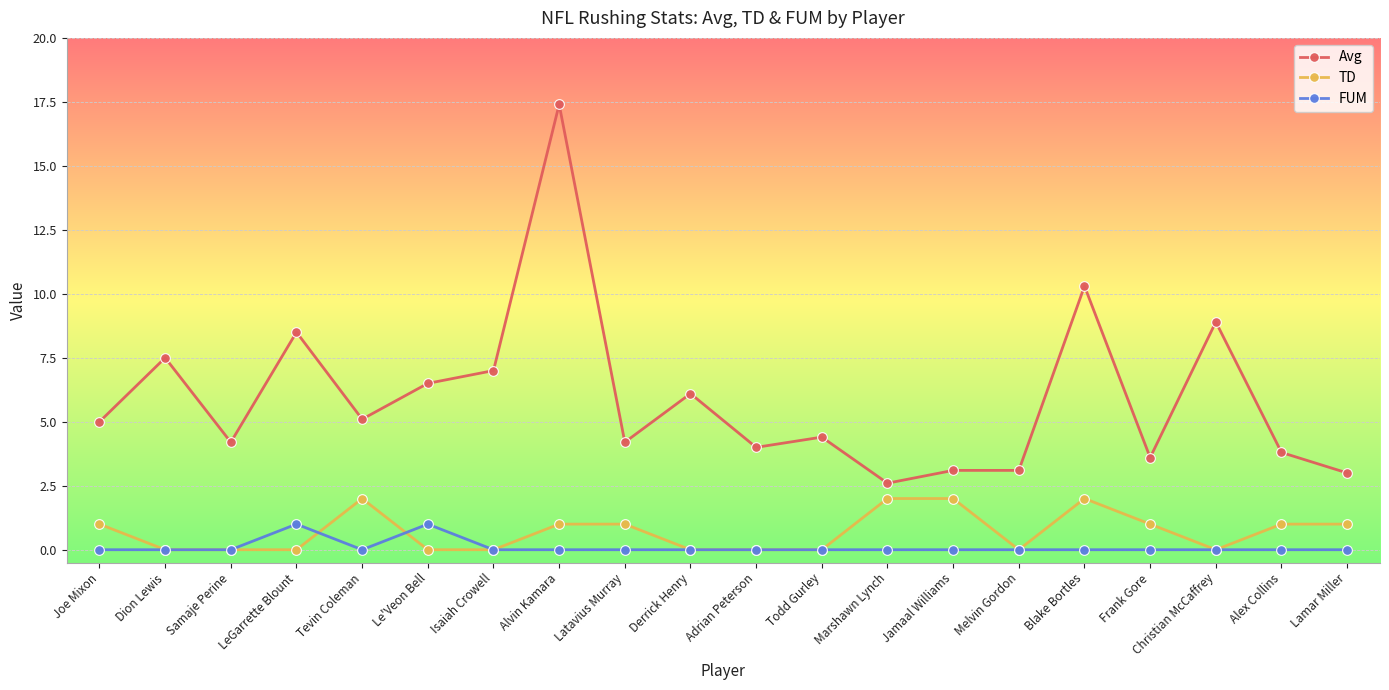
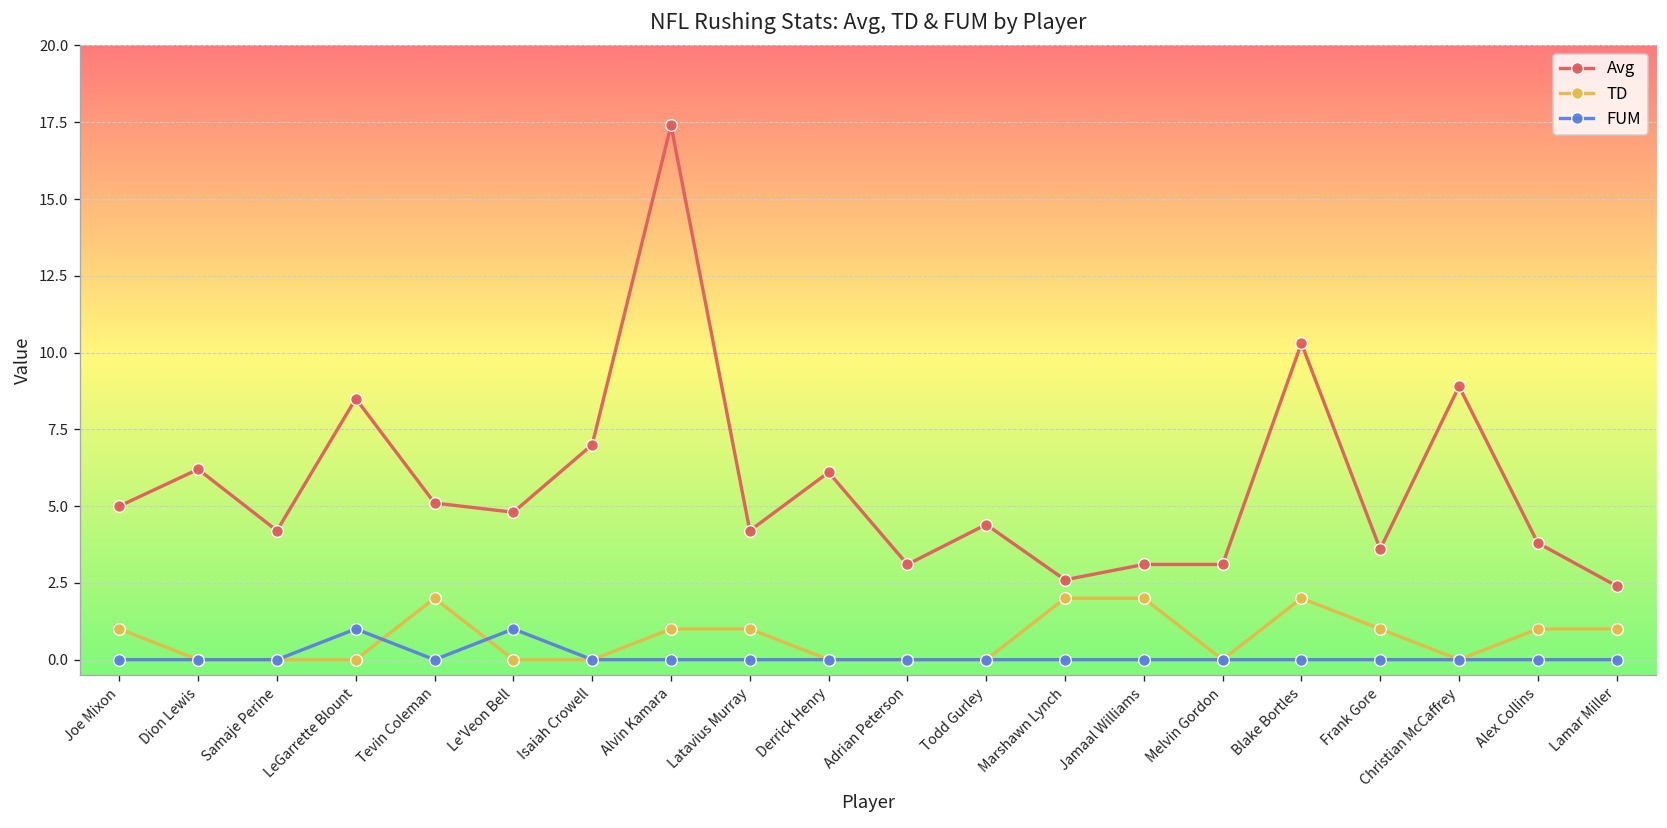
Avg, Dion Lewis: 7.5 -> 6.2
Avg, Le'Veon Bell: 6.5 -> 4.8
Avg, Adrian Peterson: 4.0 -> 3.1
Avg, Lamar Miller: 3.0 -> 2.4
